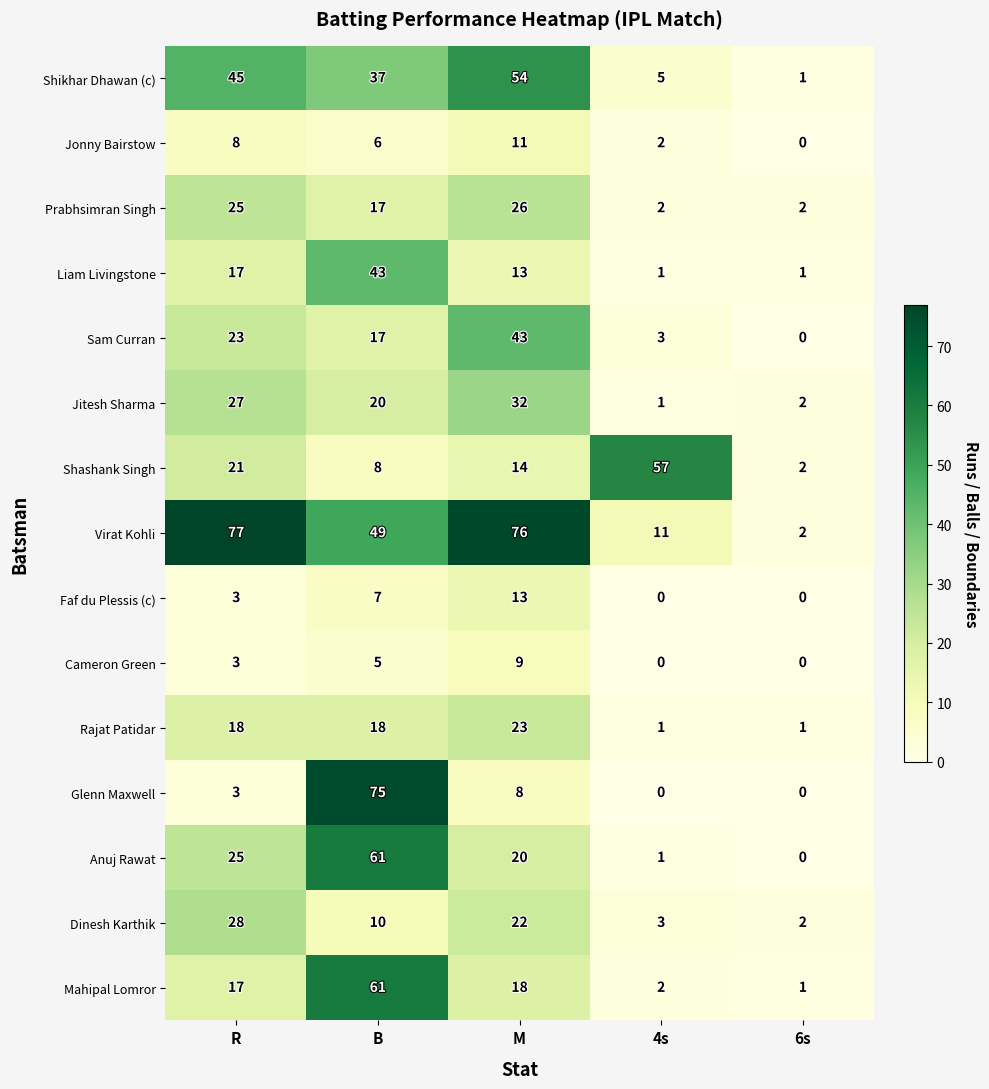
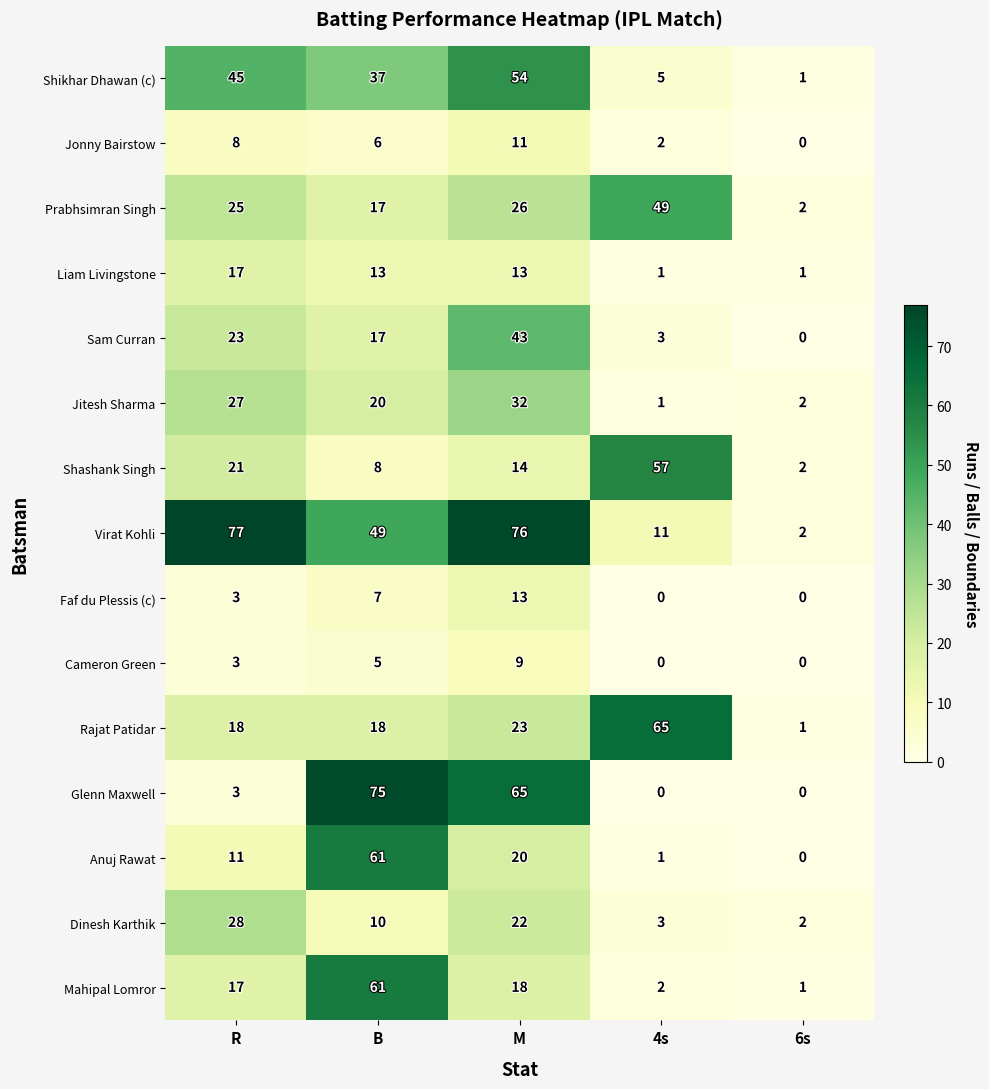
Prabhsimran Singh, 4s: 2 -> 49
Liam Livingstone, B: 43 -> 13
Rajat Patidar, 4s: 1 -> 65
Glenn Maxwell, M: 8 -> 65
Anuj Rawat, R: 25 -> 11
